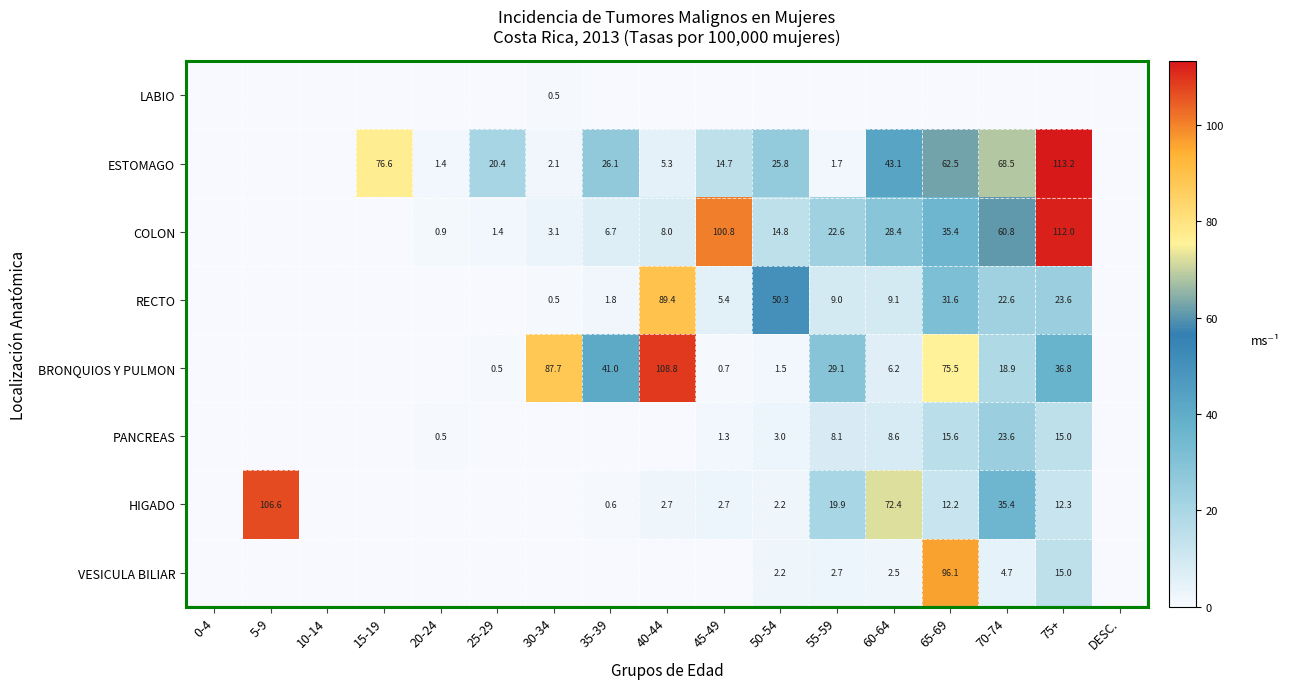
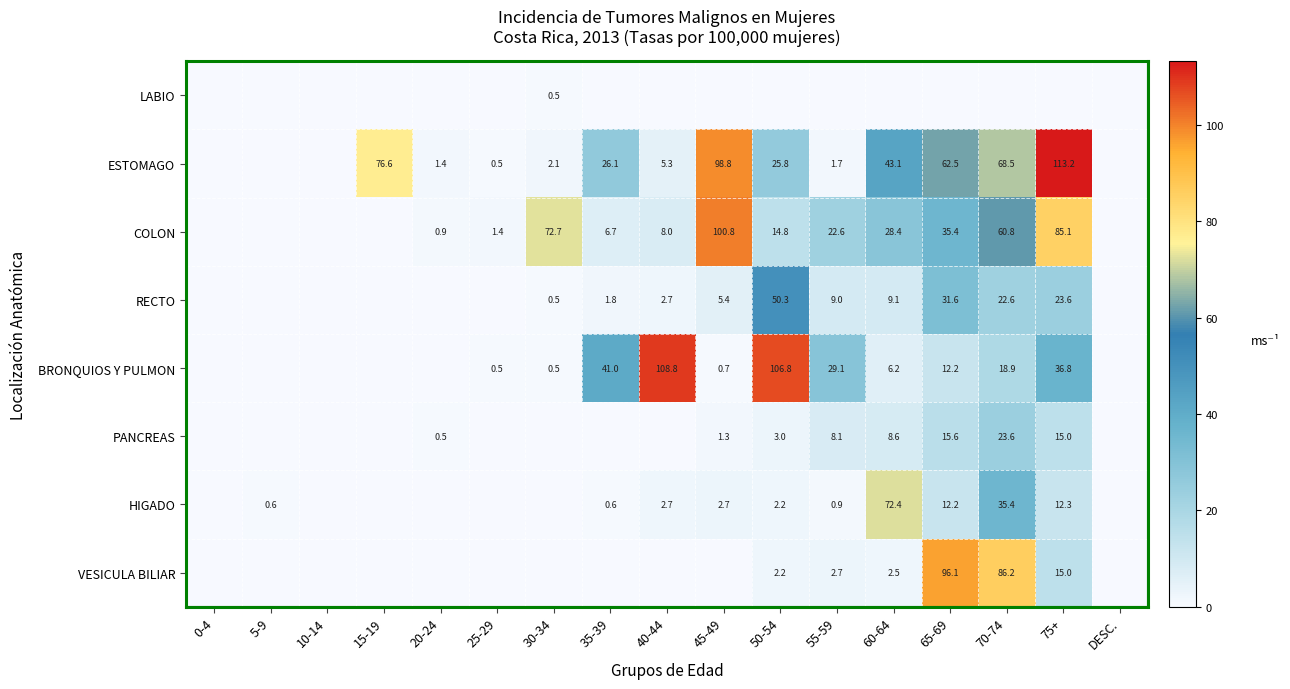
ESTOMAGO, 25-29: 20.4 -> 0.5
ESTOMAGO, 45-49: 14.7 -> 98.8
COLON, 30-34: 3.1 -> 72.7
COLON, 75+: 112.0 -> 85.1
RECTO, 40-44: 89.4 -> 2.7
BRONQUIOS Y PULMON, 30-34: 87.7 -> 0.5
BRONQUIOS Y PULMON, 50-54: 1.5 -> 106.8
BRONQUIOS Y PULMON, 65-69: 75.5 -> 12.2
HIGADO, 5-9: 106.6 -> 0.6
HIGADO, 55-59: 19.9 -> 0.9
VESICULA BILIAR, 70-74: 4.7 -> 86.2
